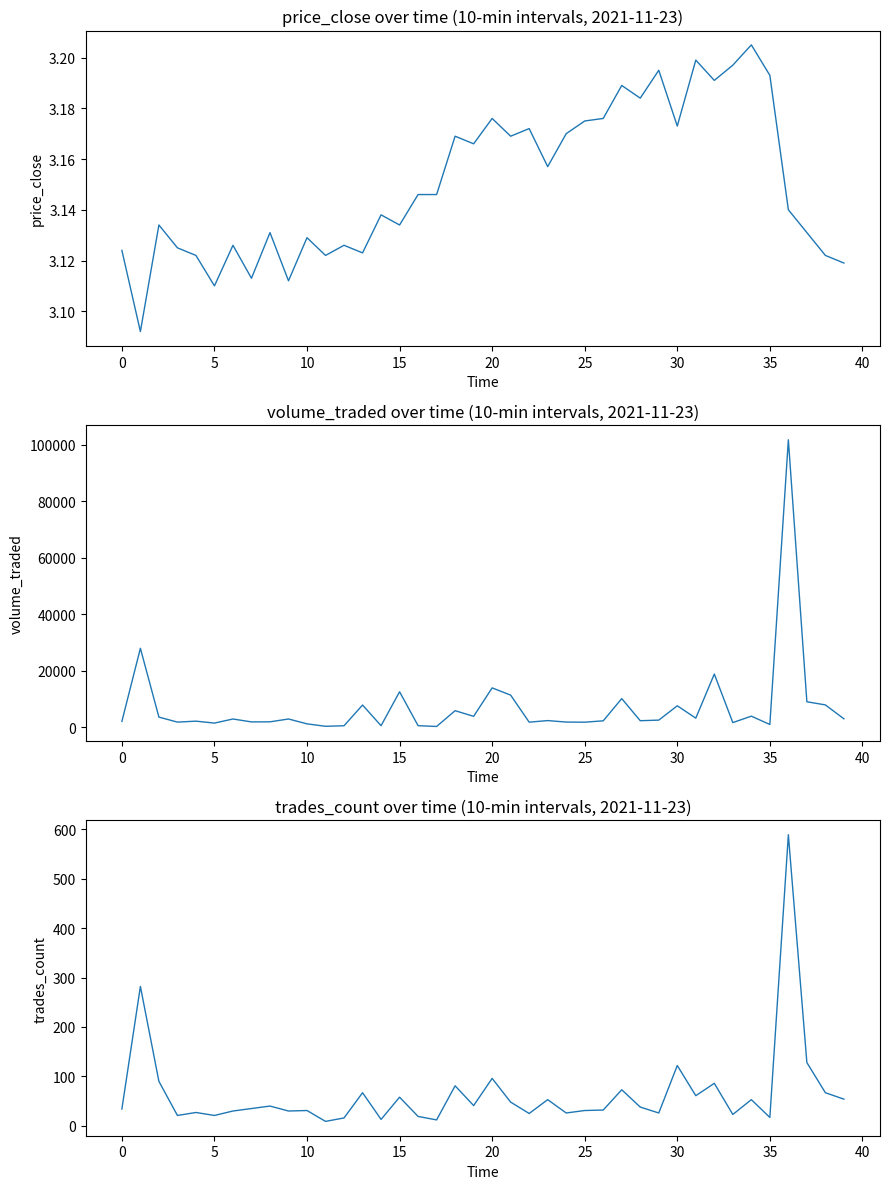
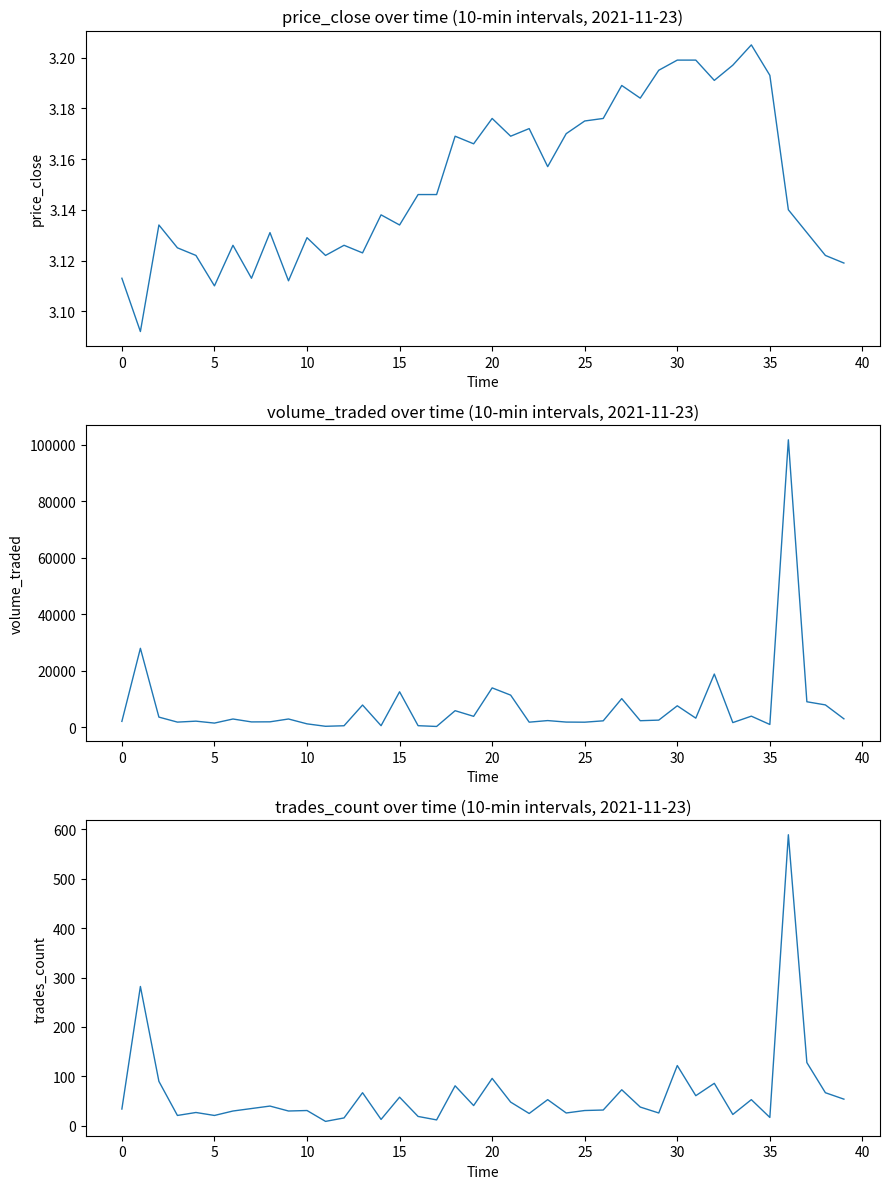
price_close over time (10-min intervals, 2021-11-23), 0: 3.124 -> 3.113
price_close over time (10-min intervals, 2021-11-23), 30: 3.173 -> 3.199
